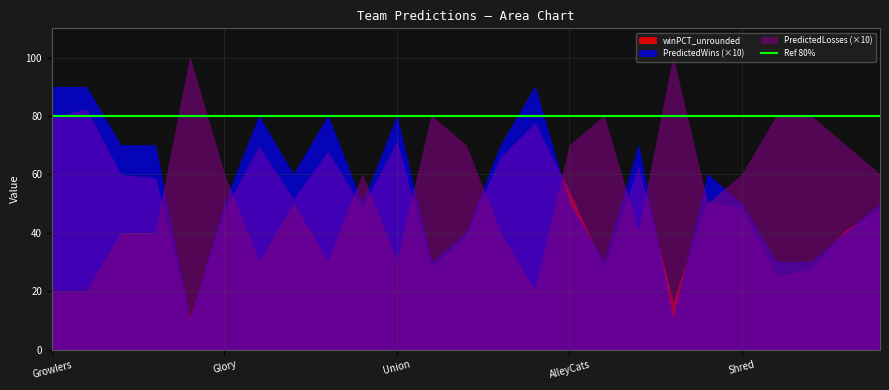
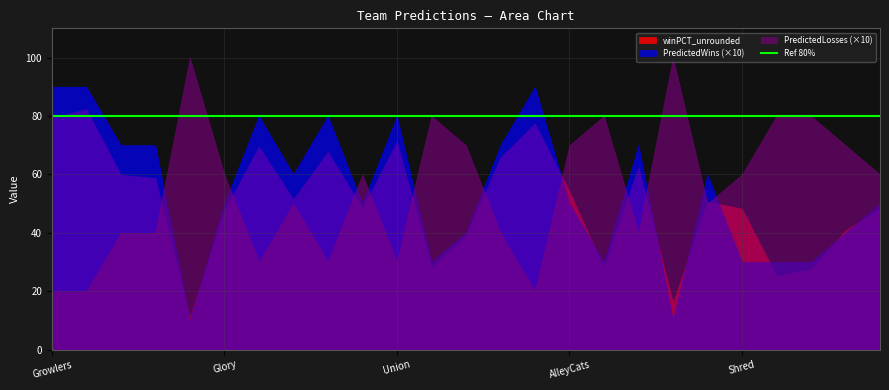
PredictedWins (×10), Shred: 50 -> 30
